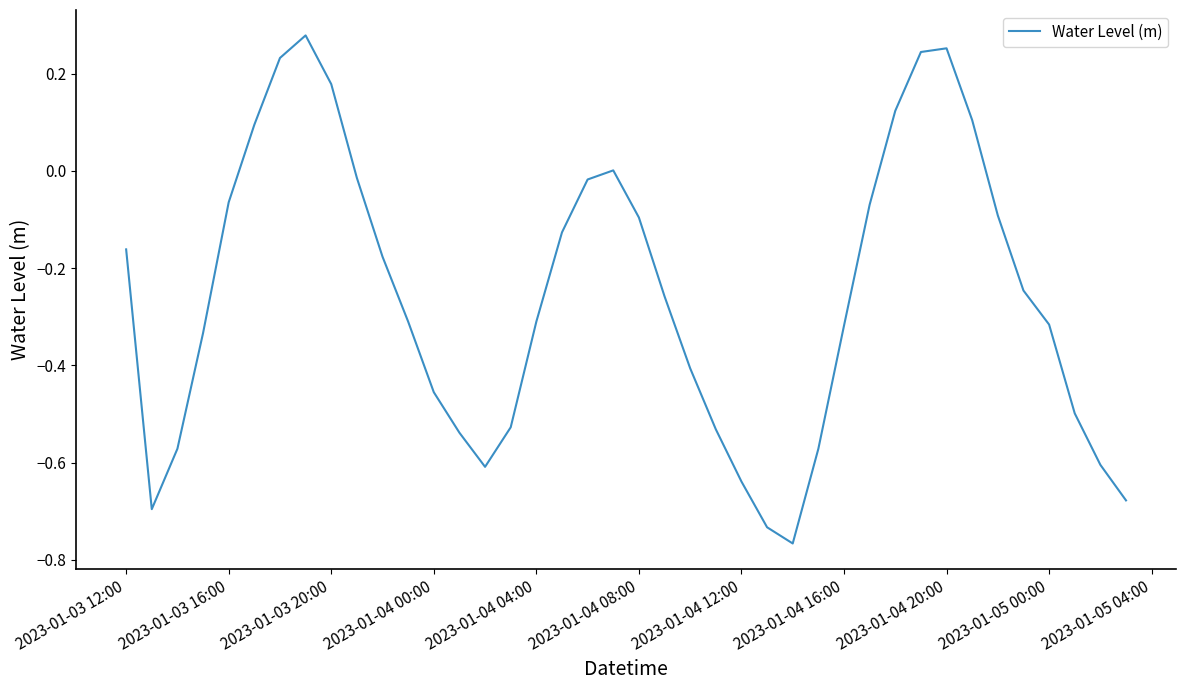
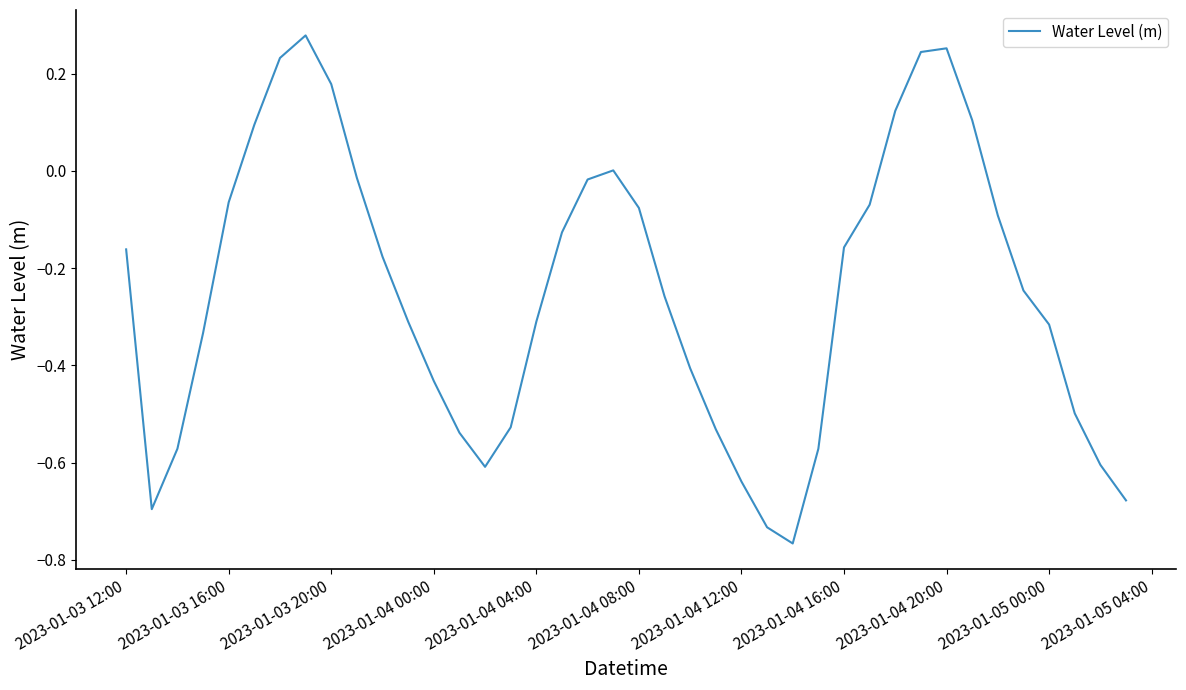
2023-01-04 00:00: -0.46 -> -0.43
2023-01-04 08:00: -0.10 -> -0.08
2023-01-04 16:00: -0.32 -> -0.16
